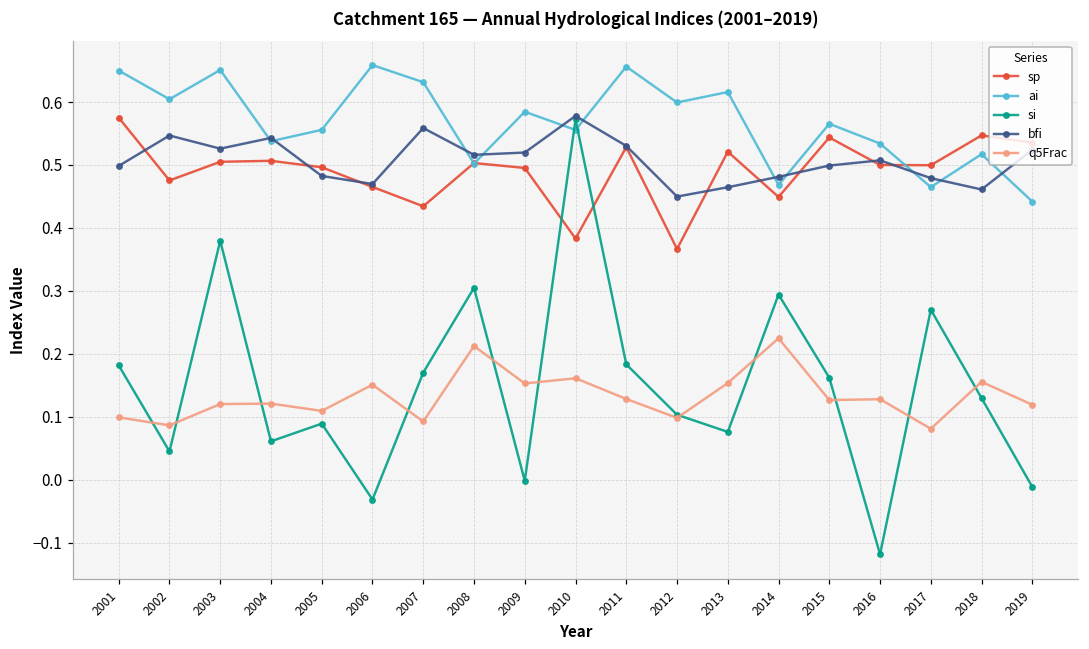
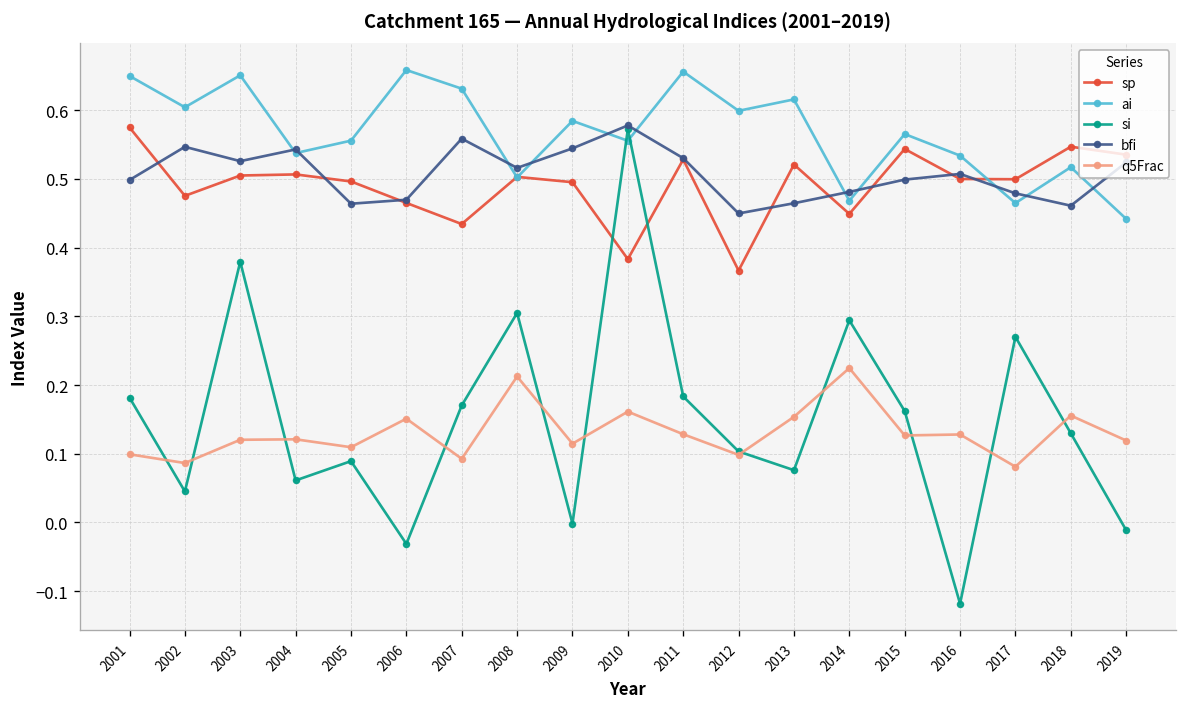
bfi, 2005: 0.48 -> 0.46
bfi, 2009: 0.52 -> 0.54
q5Frac, 2009: 0.15 -> 0.11
